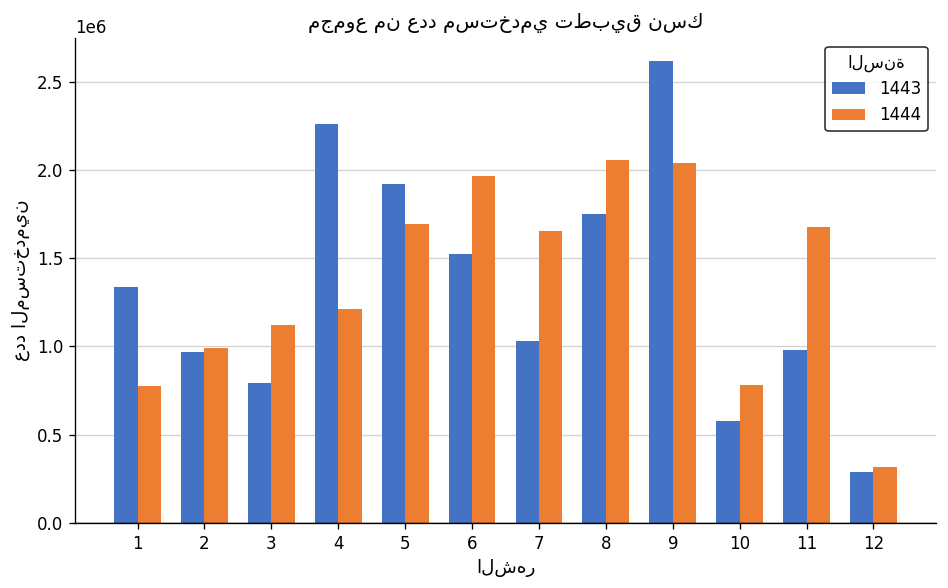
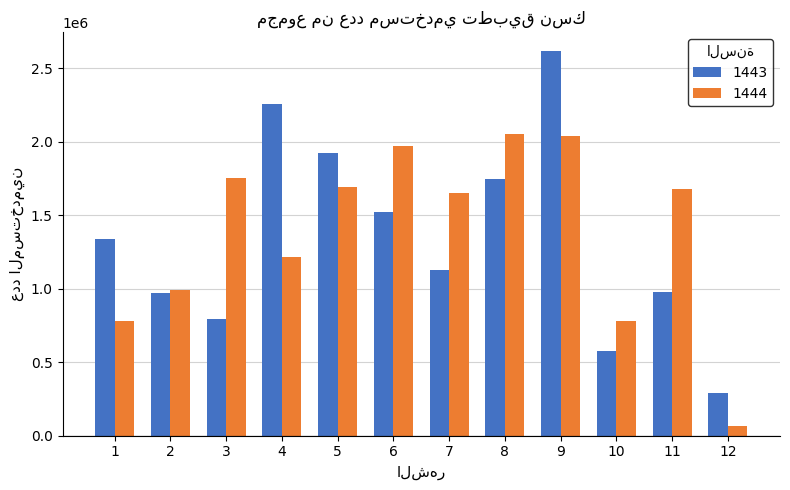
1444, 3: 1120000 -> 1750000
1443, 7: 1030000 -> 1130000
1444, 12: 310000 -> 60000
